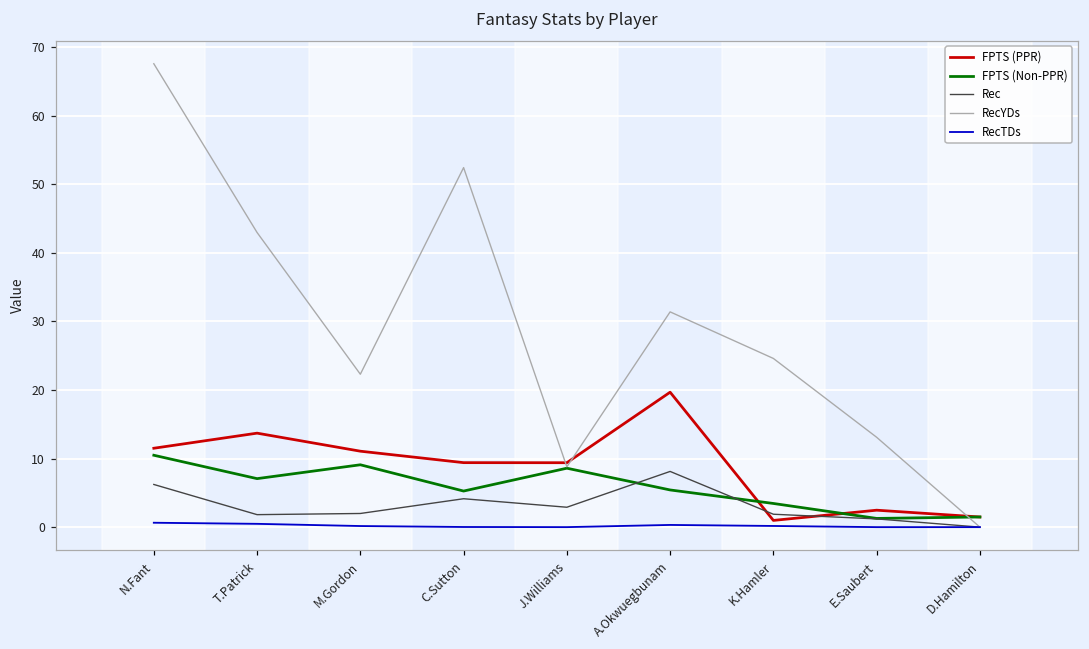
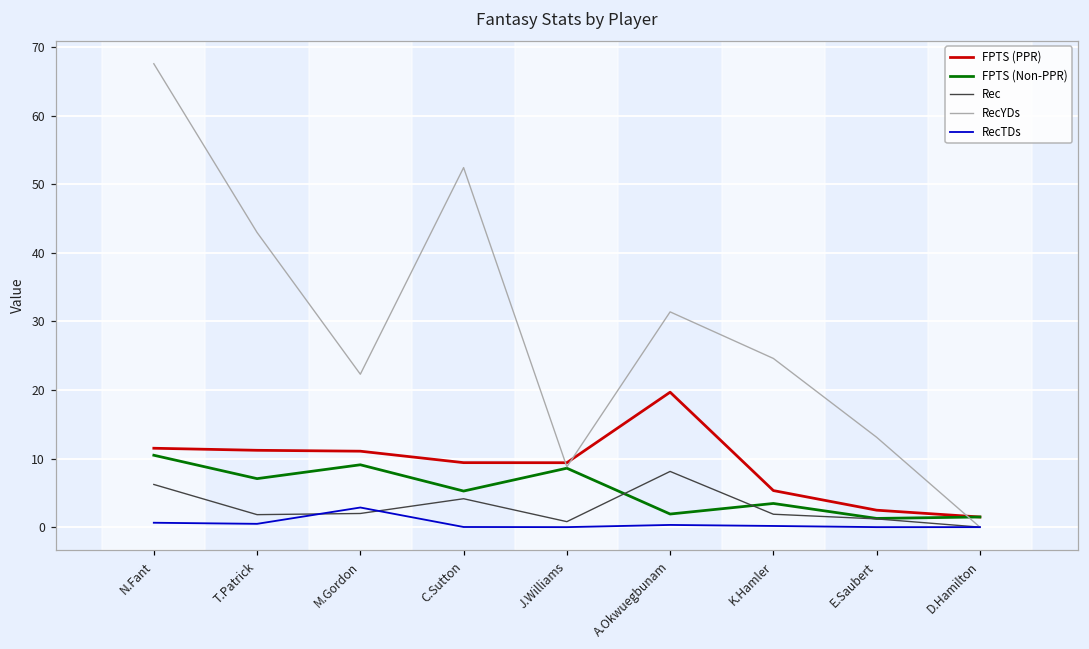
FPTS (PPR), T.Patrick: 14 -> 11
RecTDs, M.Gordon: 0 -> 3
Rec, J.Williams: 3 -> 1
FPTS (Non-PPR), A.Okwuegbunam: 5 -> 2
FPTS (PPR), K.Hamler: 1 -> 5
